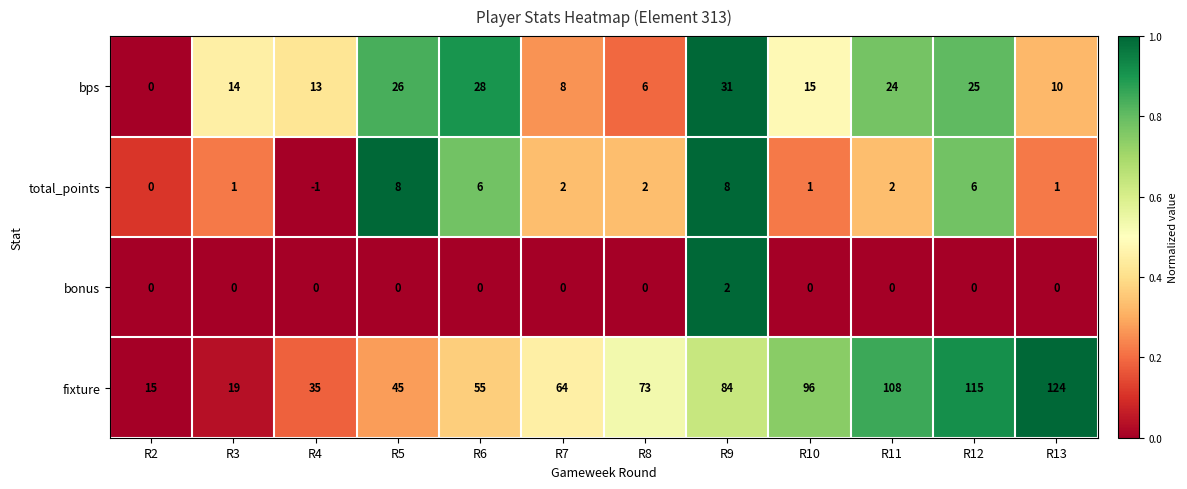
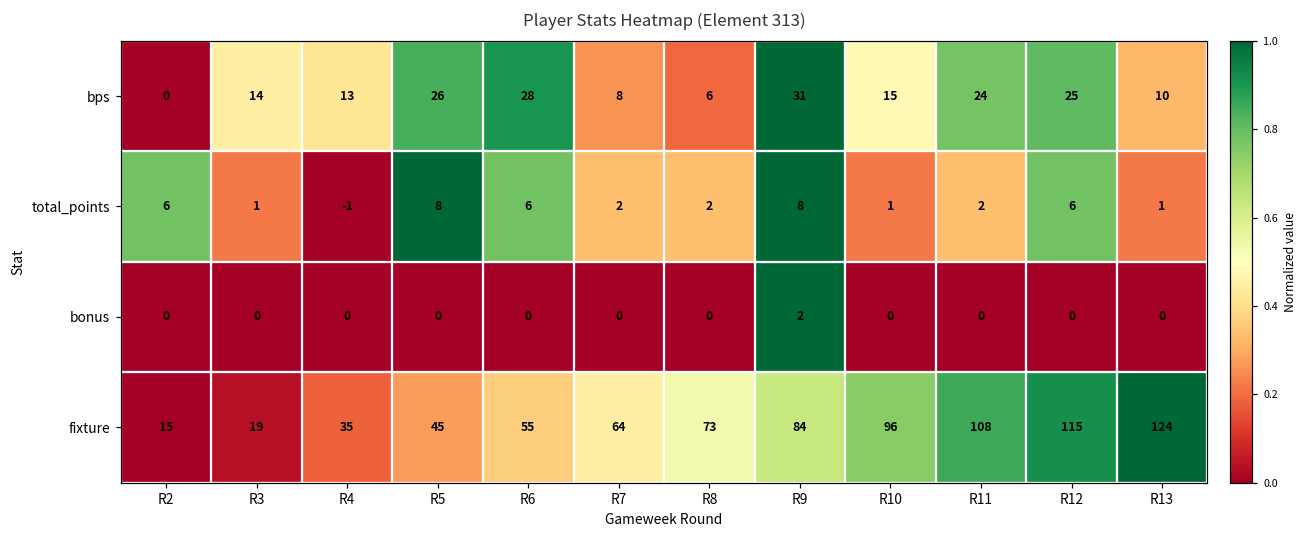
total_points, R2: 0 -> 6
